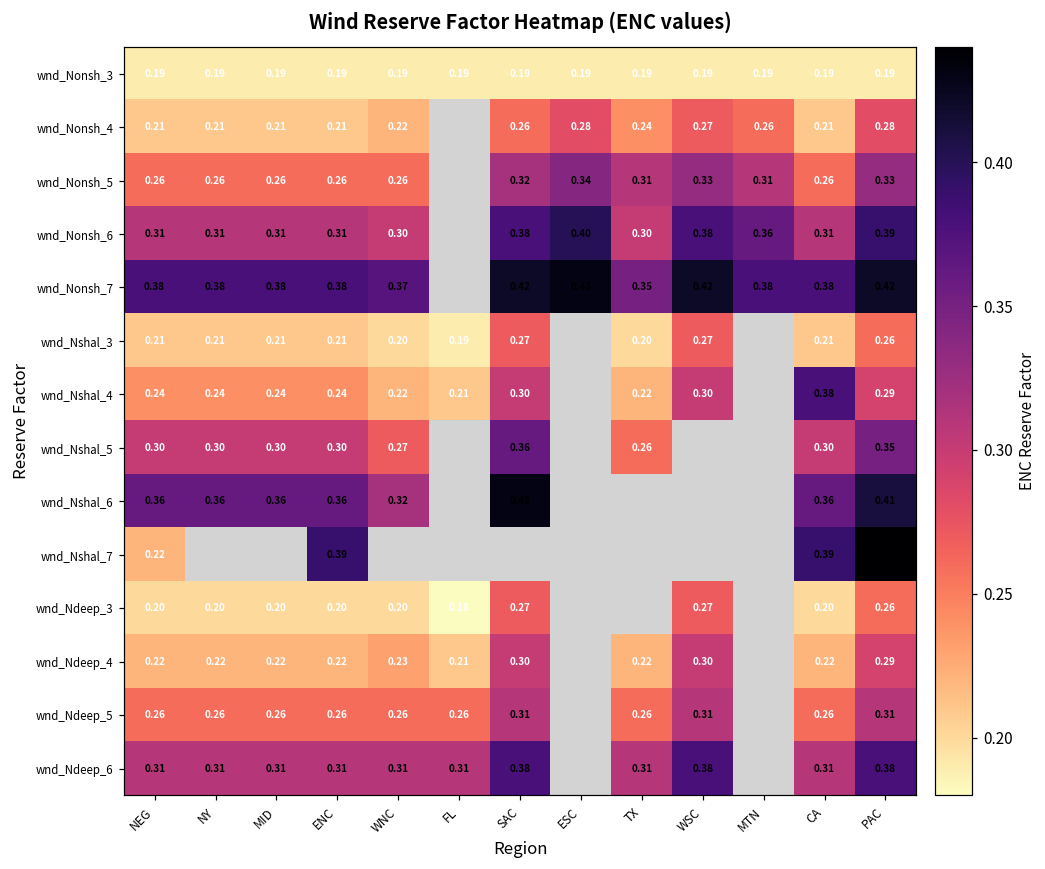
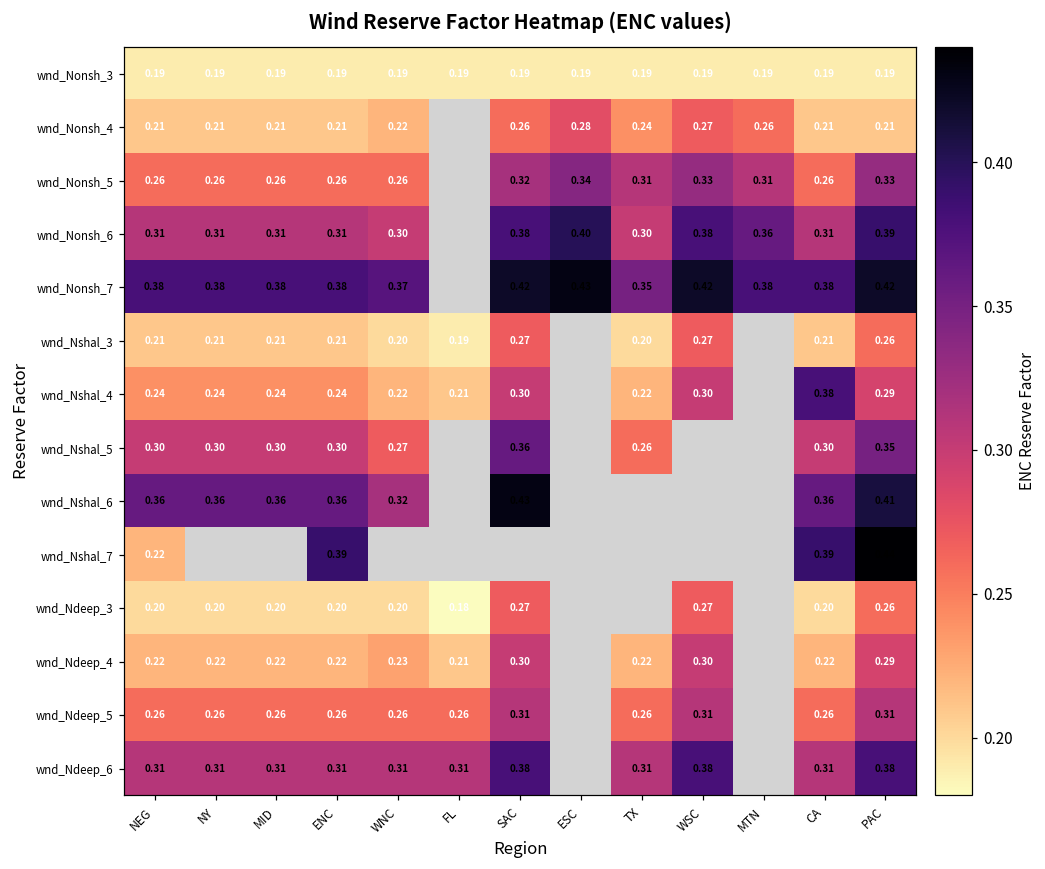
wnd_Nonsh_4, PAC: 0.28 -> 0.21
